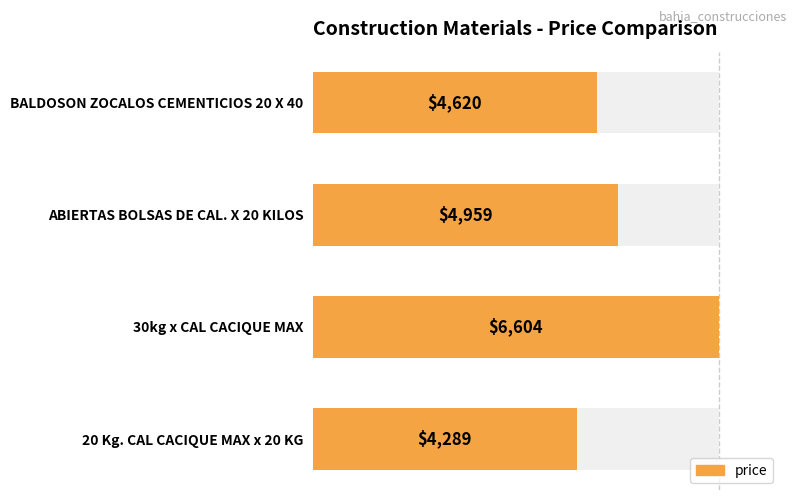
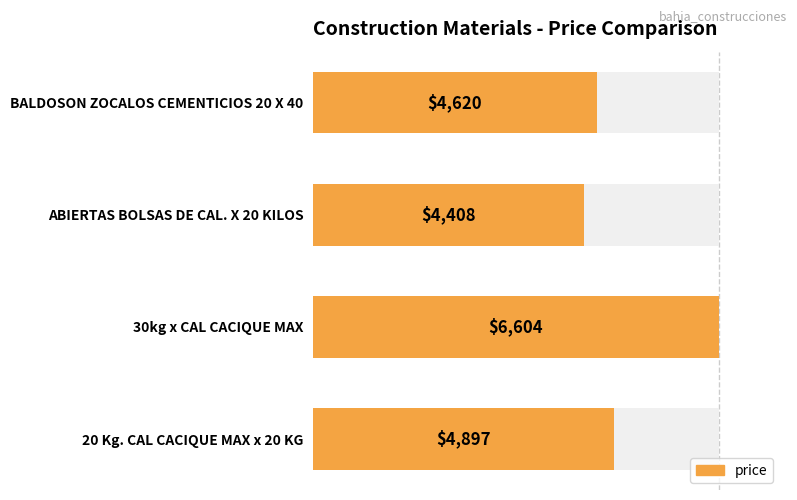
price, ABIERTAS BOLSAS DE CAL. X 20 KILOS: $4,959 -> $4,408
price, 20 Kg. CAL CACIQUE MAX x 20 KG: $4,289 -> $4,897
